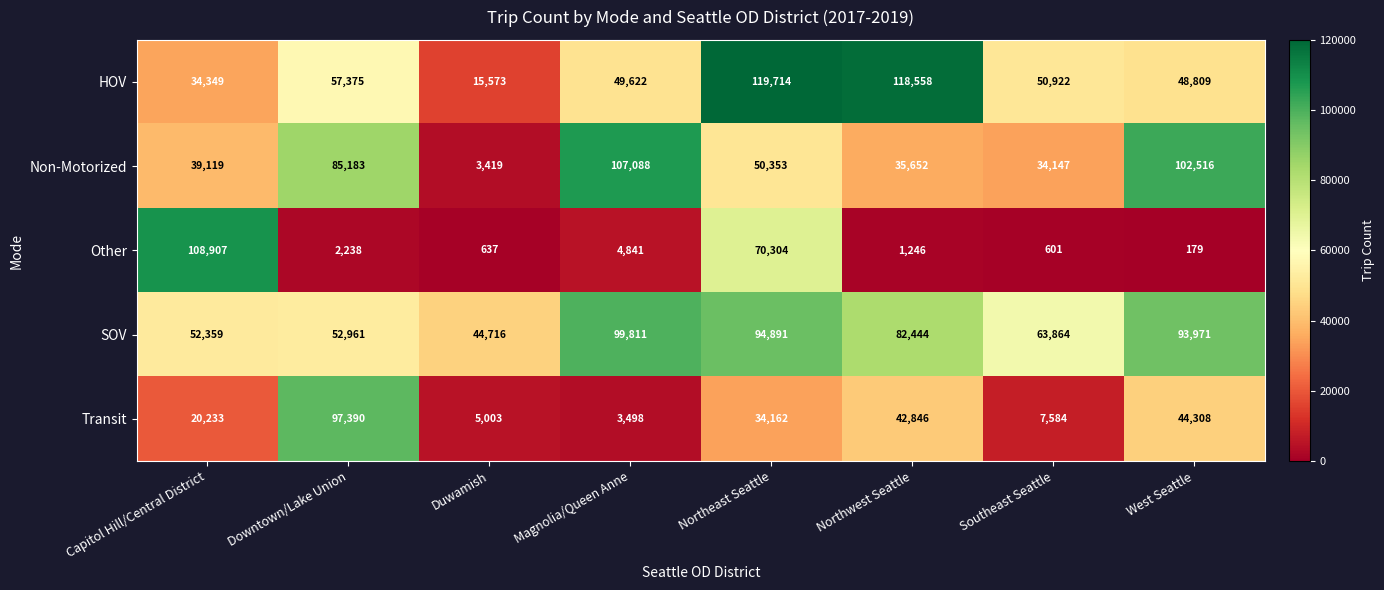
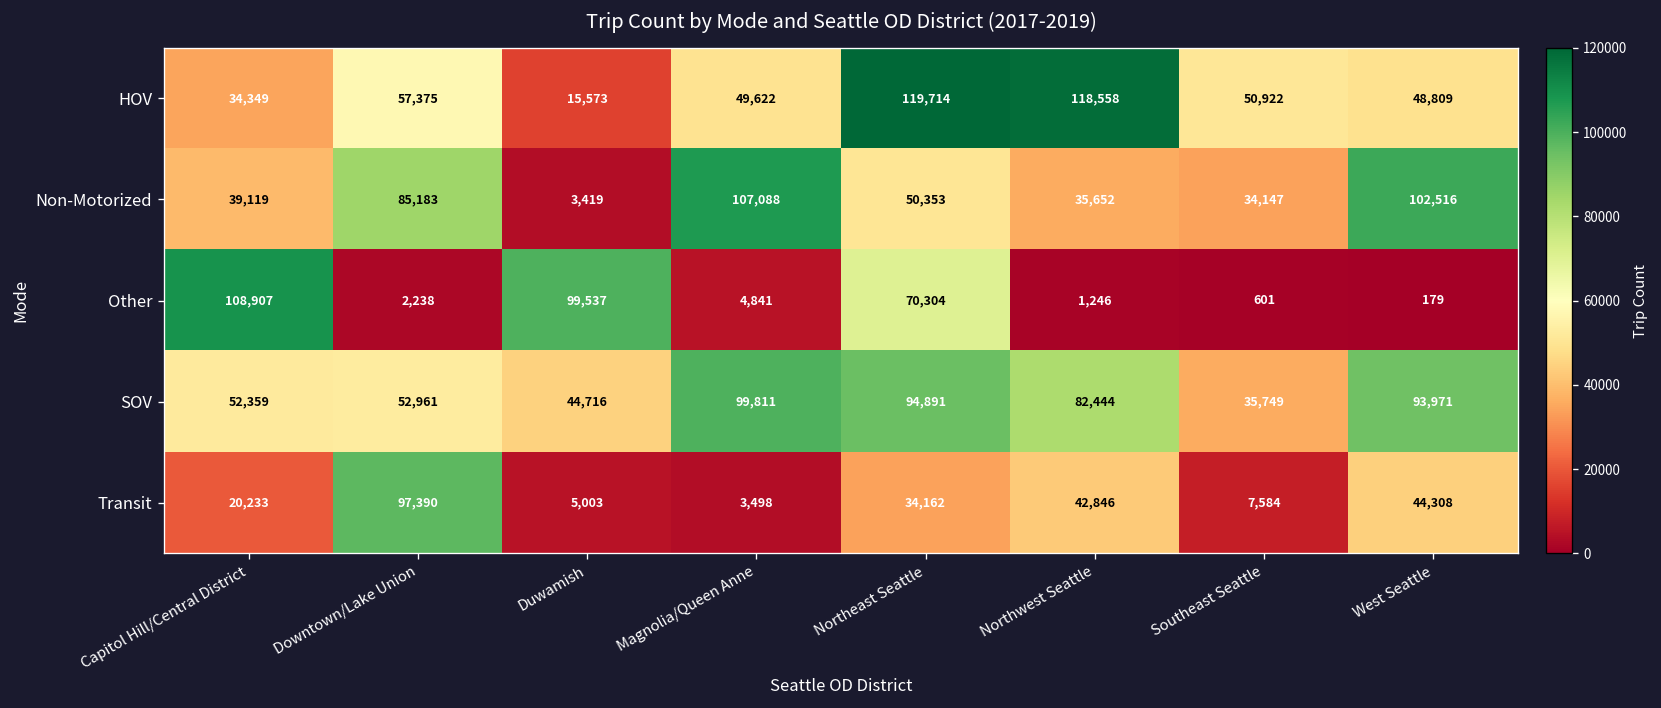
Other, Duwamish: 637 -> 99,537
SOV, Southeast Seattle: 63,864 -> 35,749
